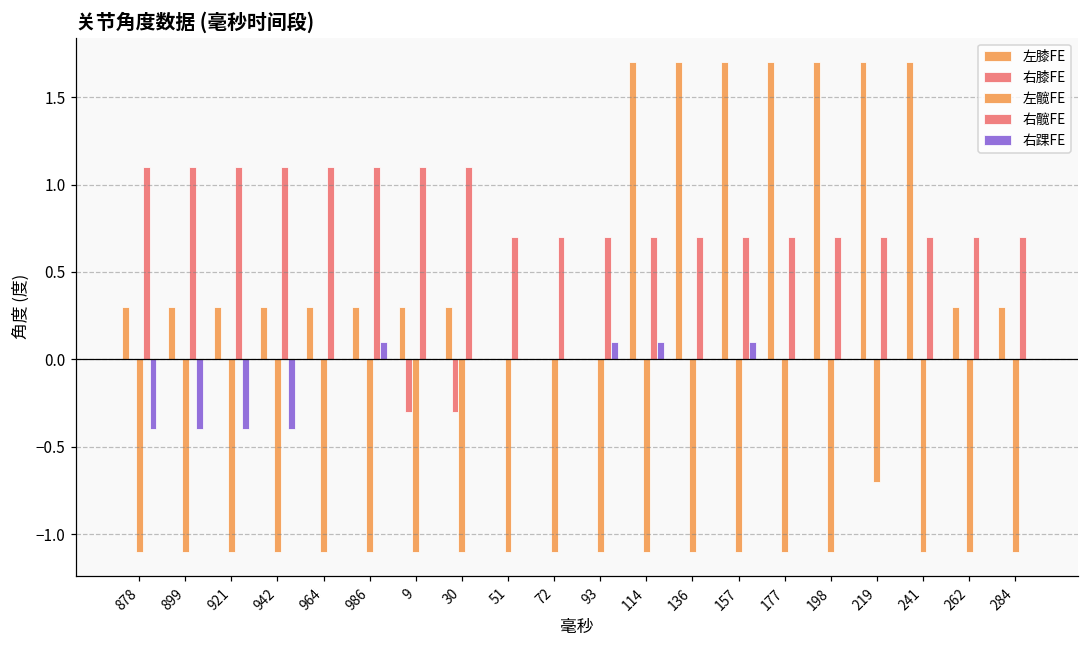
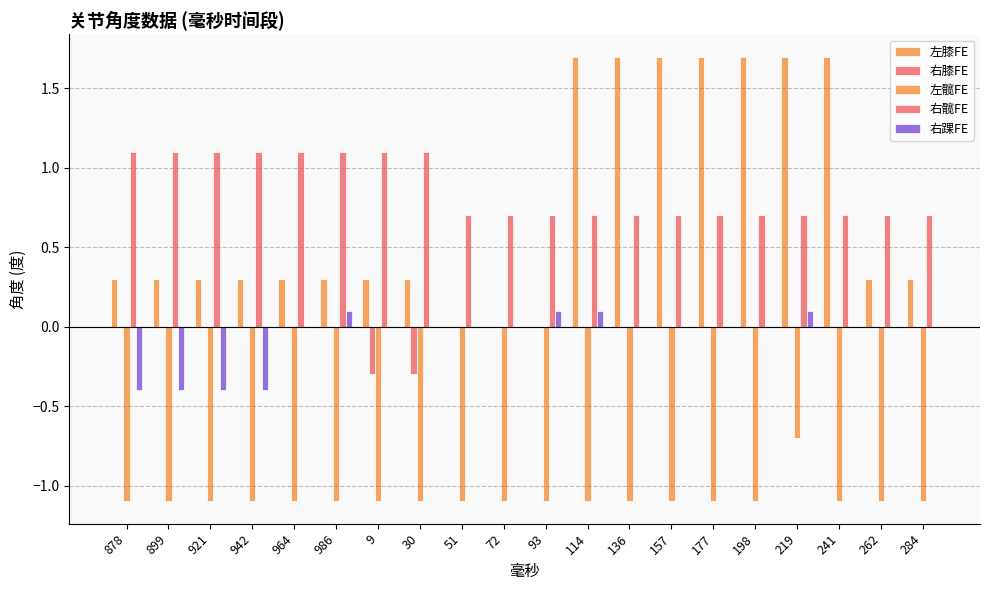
右踝FE, 157: 0.1 -> 0.0
右踝FE, 219: 0.0 -> 0.1
